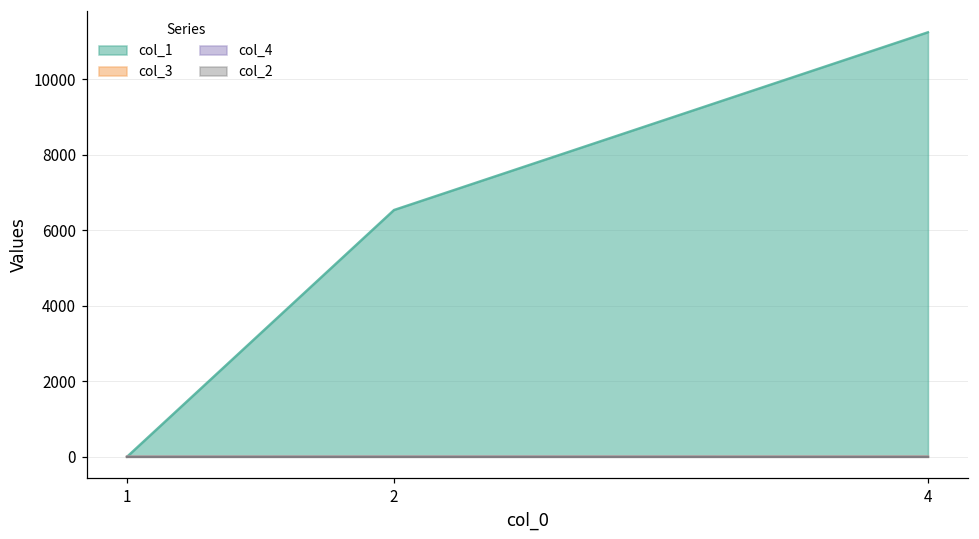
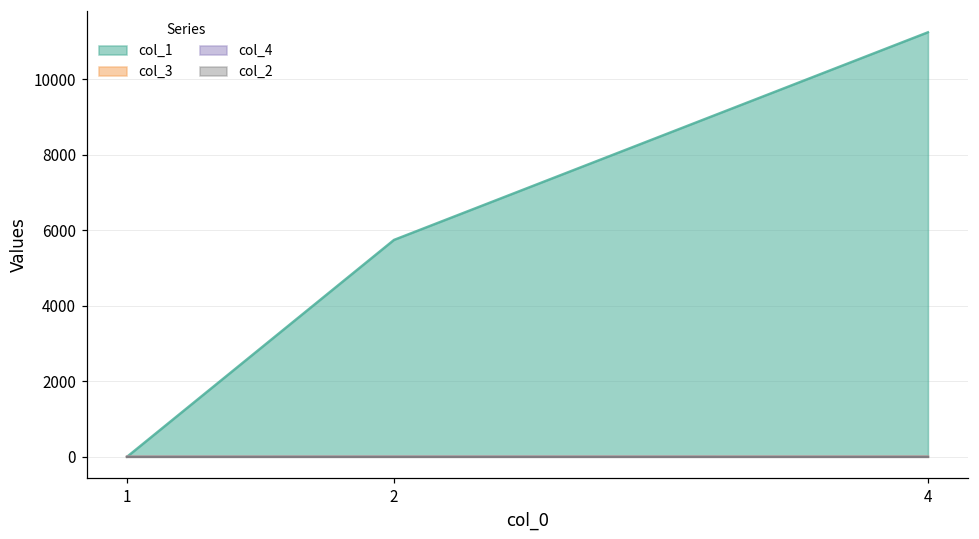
col_1, 2: 6500 -> 5700
